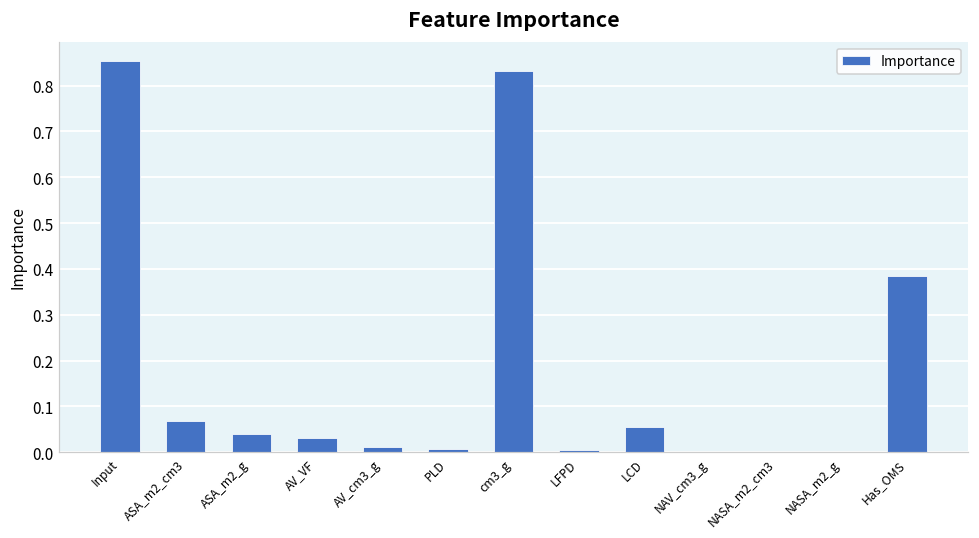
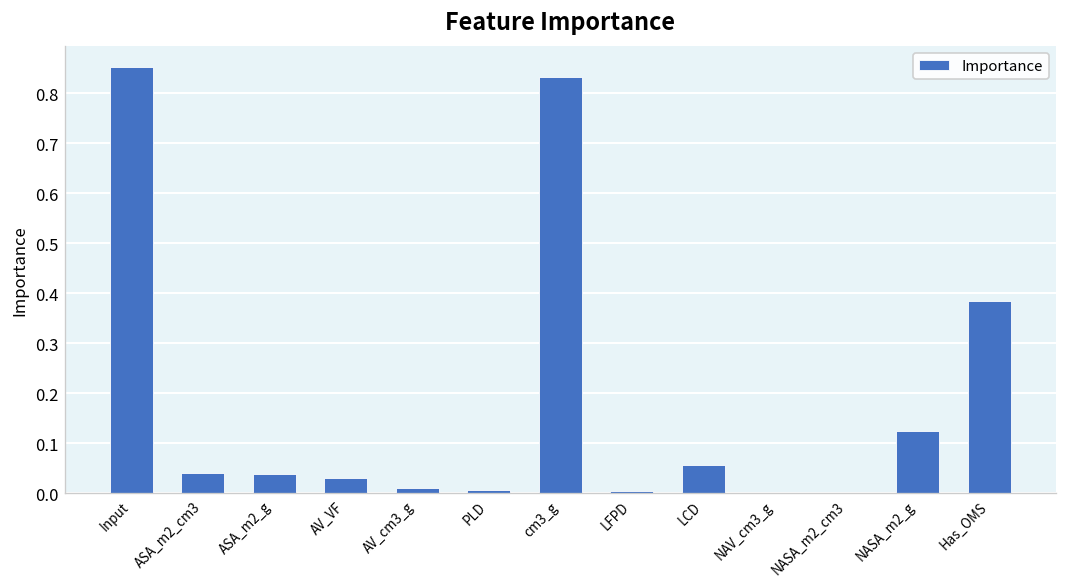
ASA_m2_cm3: 0.07 -> 0.04
NASA_m2_g: 0.00 -> 0.12
